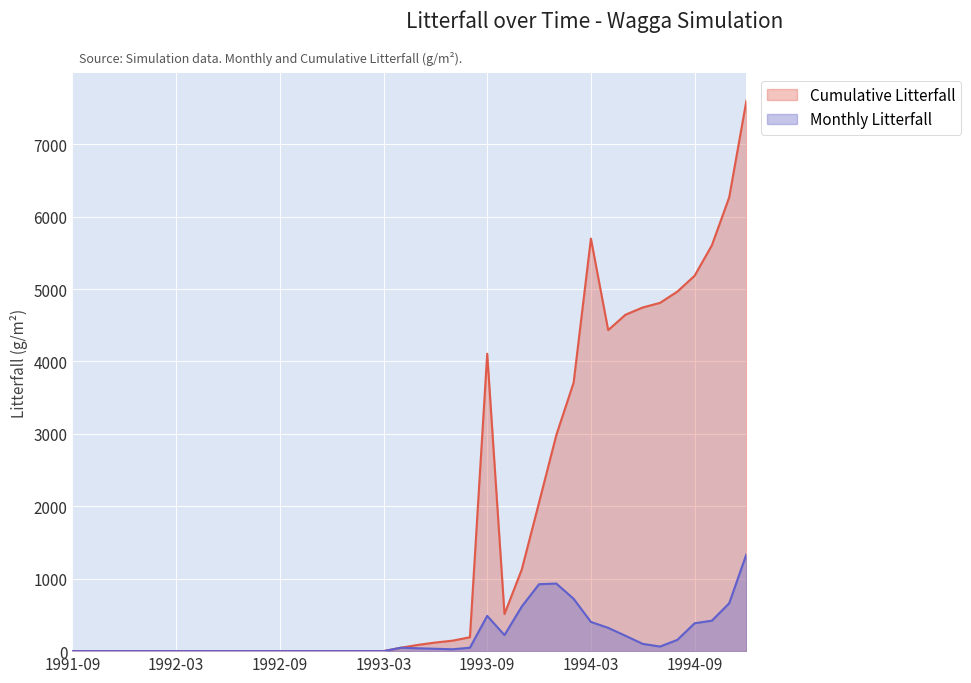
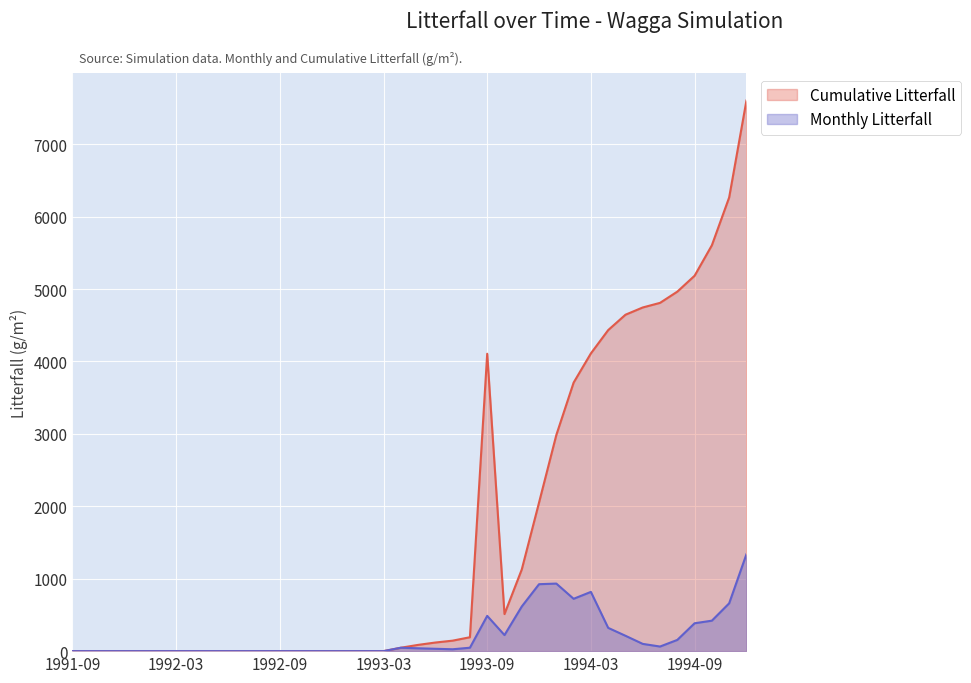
Cumulative Litterfall, 1994-03: 5700 -> 4100
Monthly Litterfall, 1994-03: 400 -> 800
